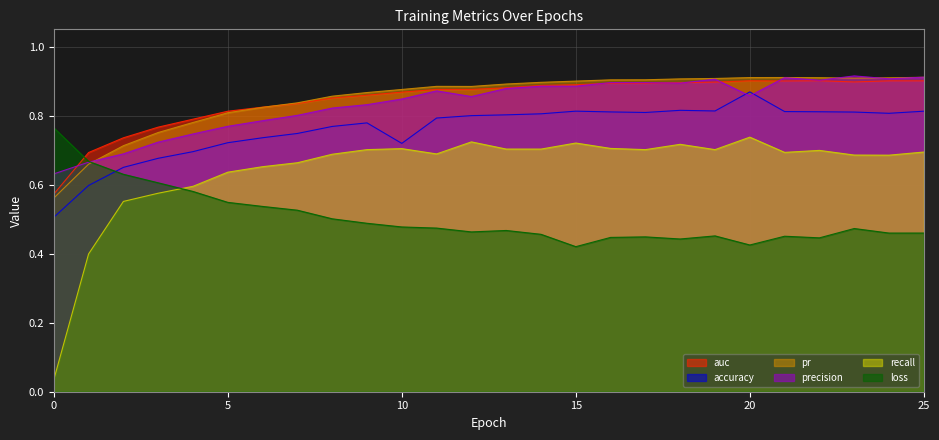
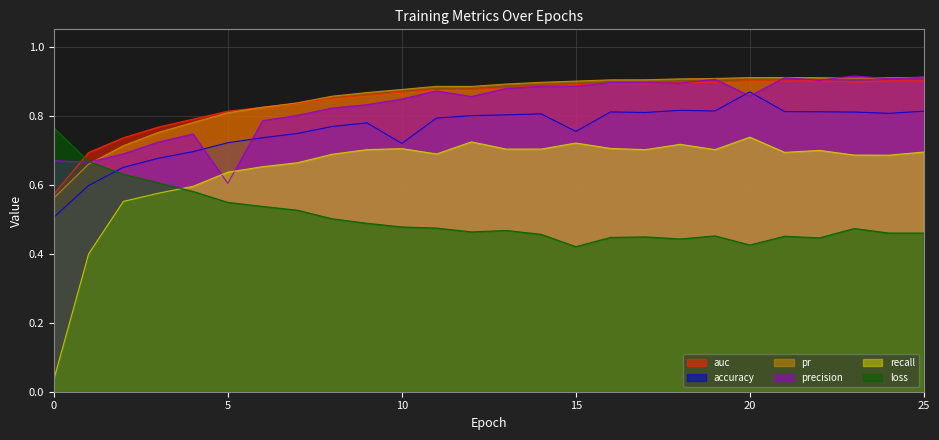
precision, 0: 0.63 -> 0.67
precision, 5: 0.77 -> 0.60
accuracy, 15: 0.81 -> 0.75
